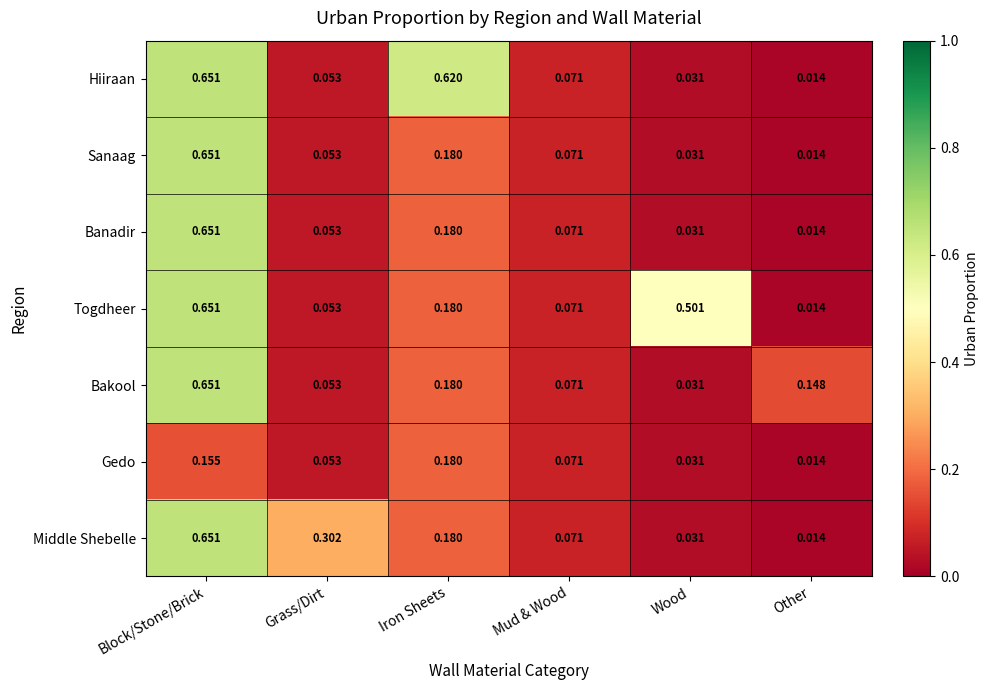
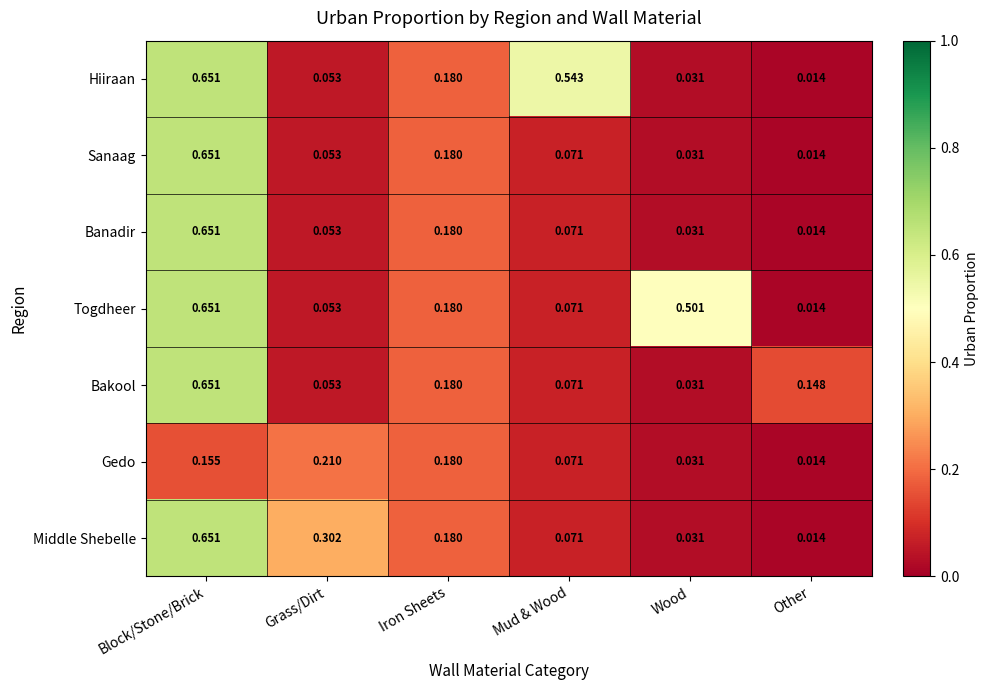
Hiiraan, Iron Sheets: 0.620 -> 0.180
Hiiraan, Mud & Wood: 0.071 -> 0.543
Gedo, Grass/Dirt: 0.053 -> 0.210
